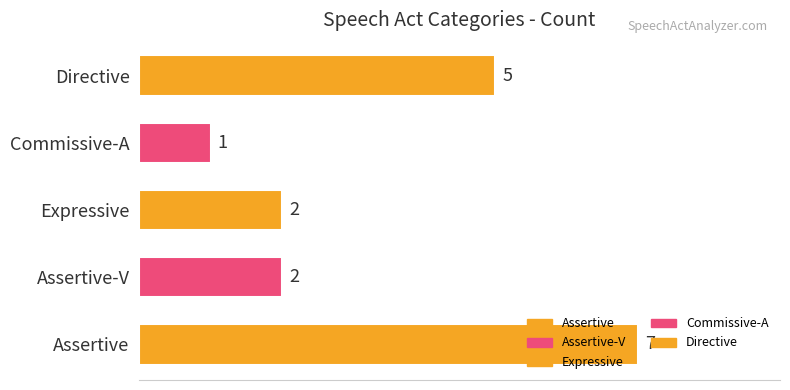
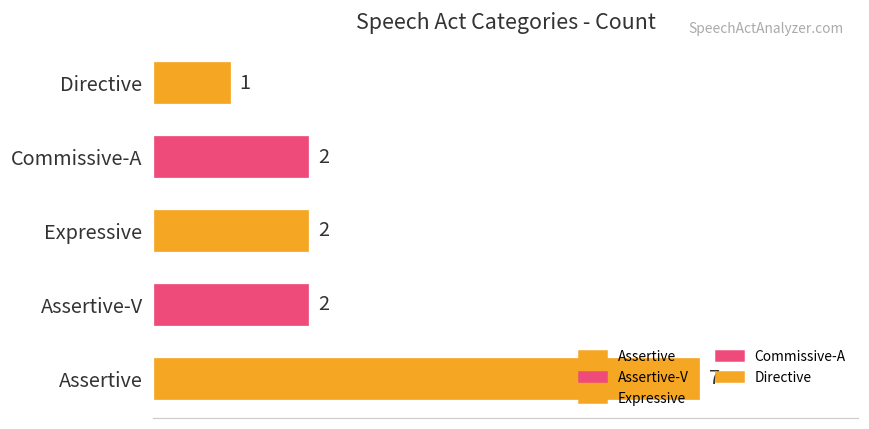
Directive: 5 -> 1
Commissive-A: 1 -> 2
